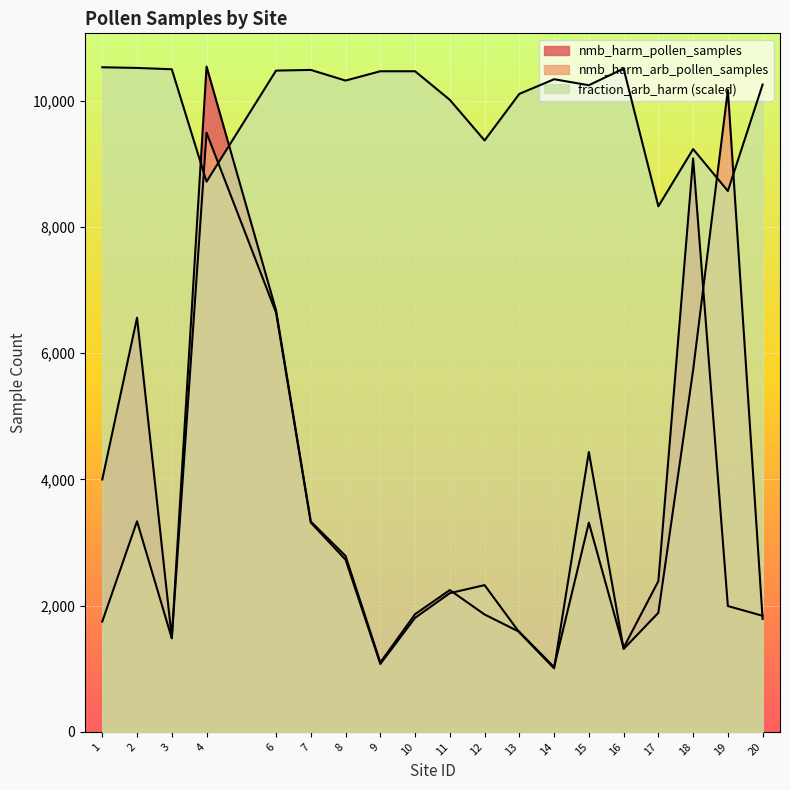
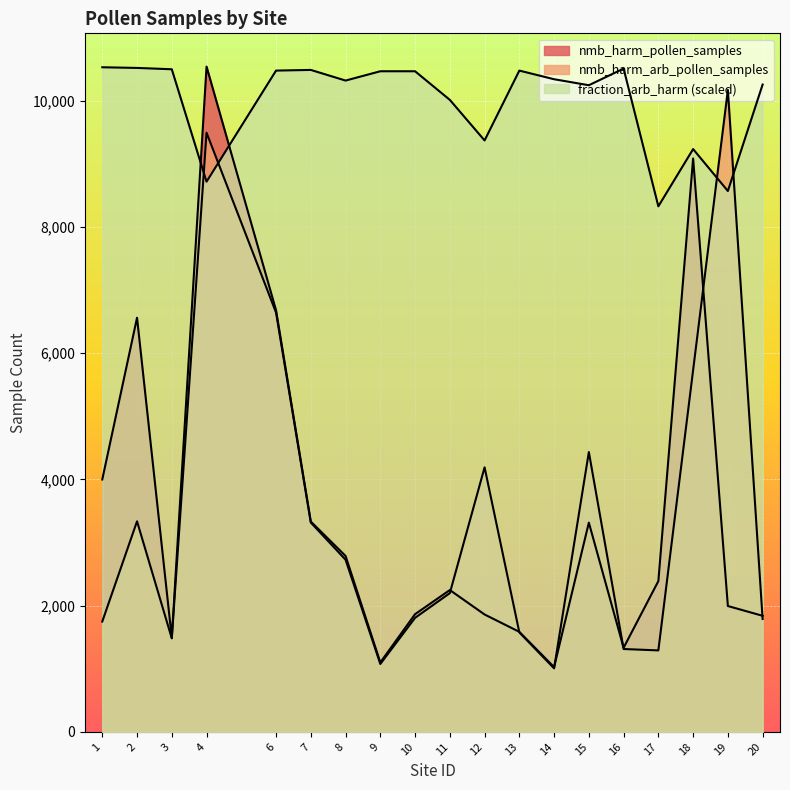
nmb_harm_arb_pollen_samples, 12: 2,300 -> 4,200
fraction_arb_harm (scaled), 13: 10,100 -> 10,500
nmb_harm_arb_pollen_samples, 17: 1,900 -> 1,300
